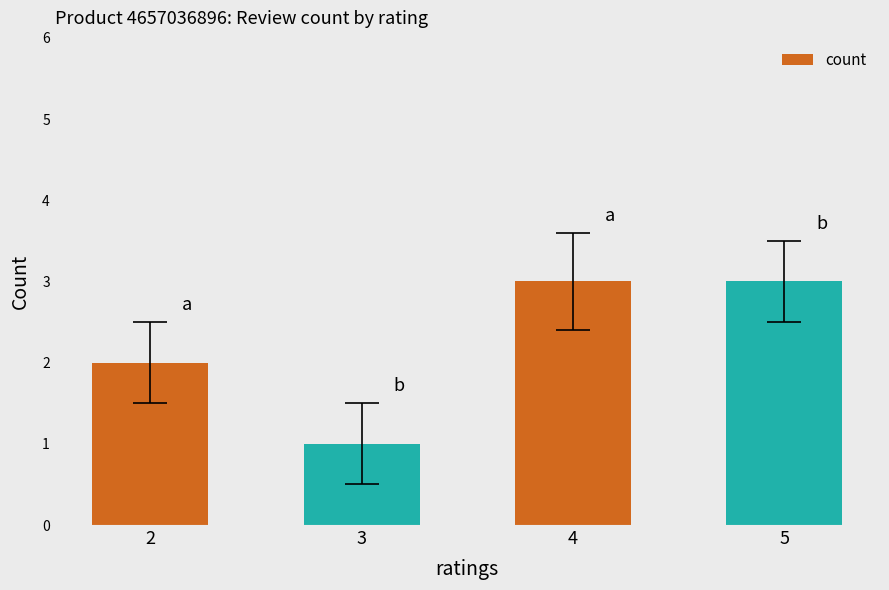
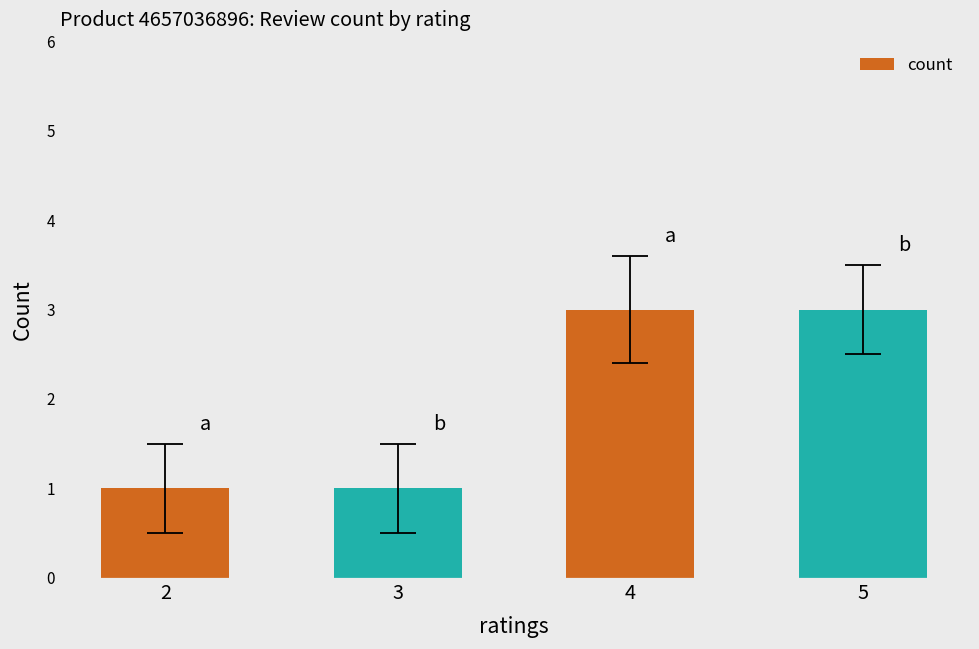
count, 2: 2 -> 1
